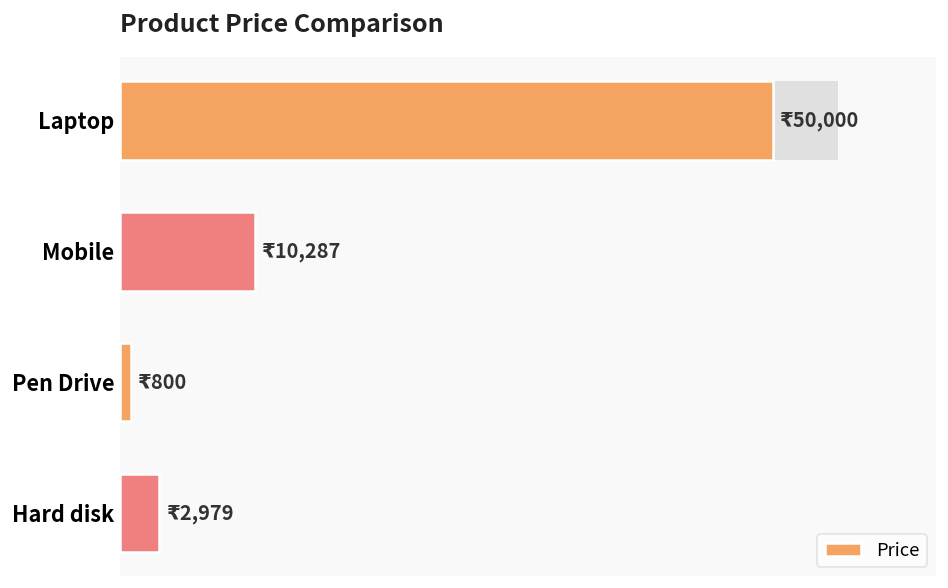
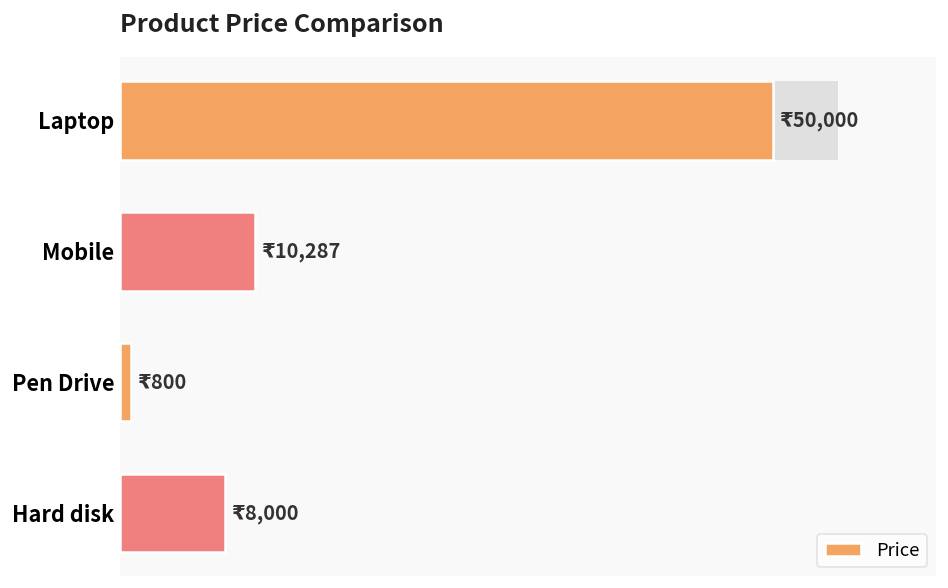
Price, Hard disk: 2,979 -> 8,000
